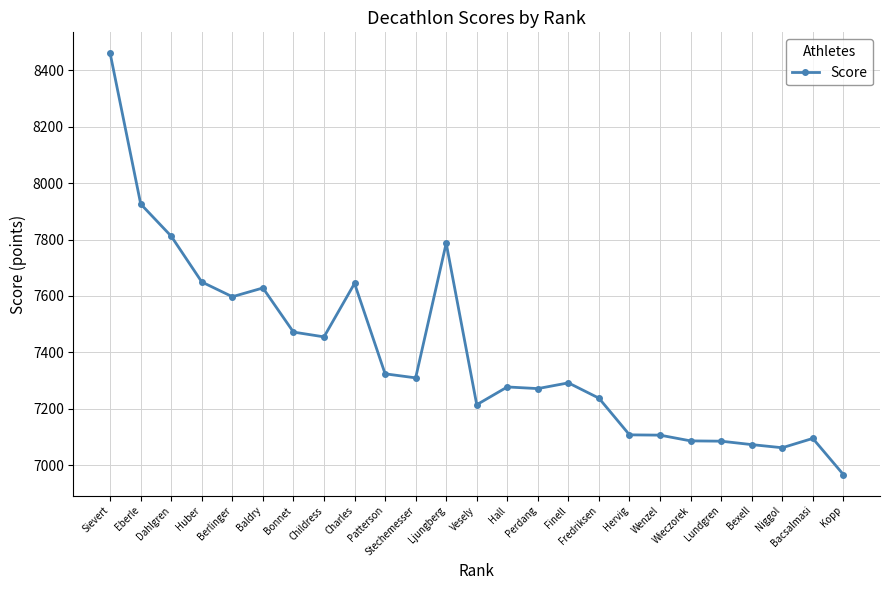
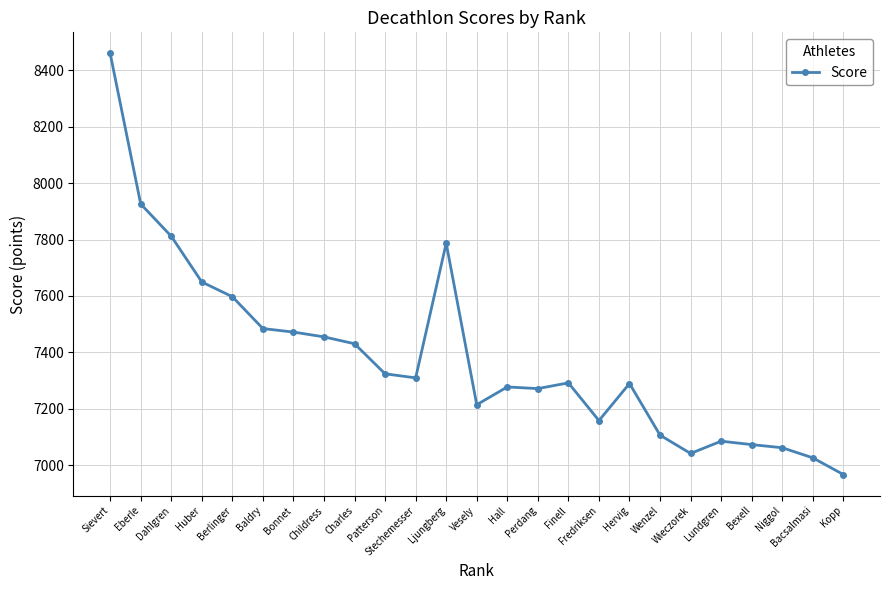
Baldry: 7630 -> 7480
Charles: 7640 -> 7430
Fredriksen: 7240 -> 7160
Hervig: 7110 -> 7290
Wieczorek: 7090 -> 7040
Bacsalmasi: 7090 -> 7030
